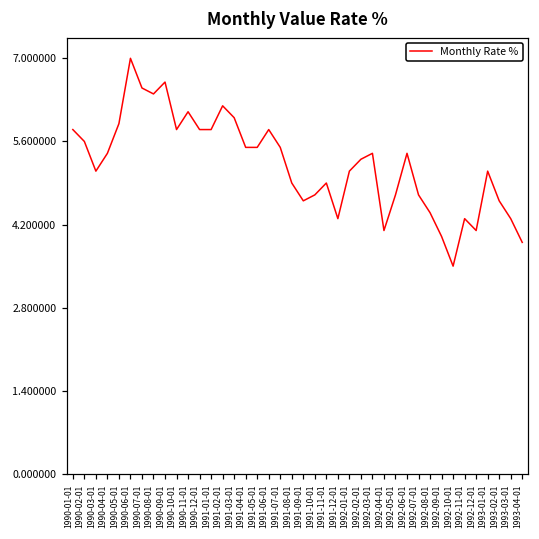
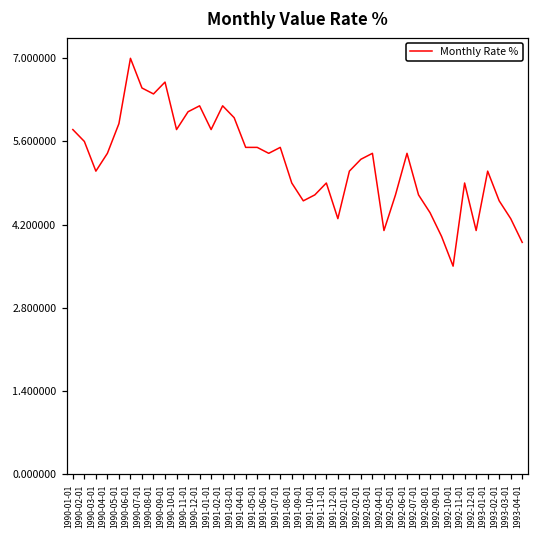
1990-12-01: 5.8 -> 6.2
1991-06-01: 5.8 -> 5.4
1992-11-01: 4.3 -> 4.9
